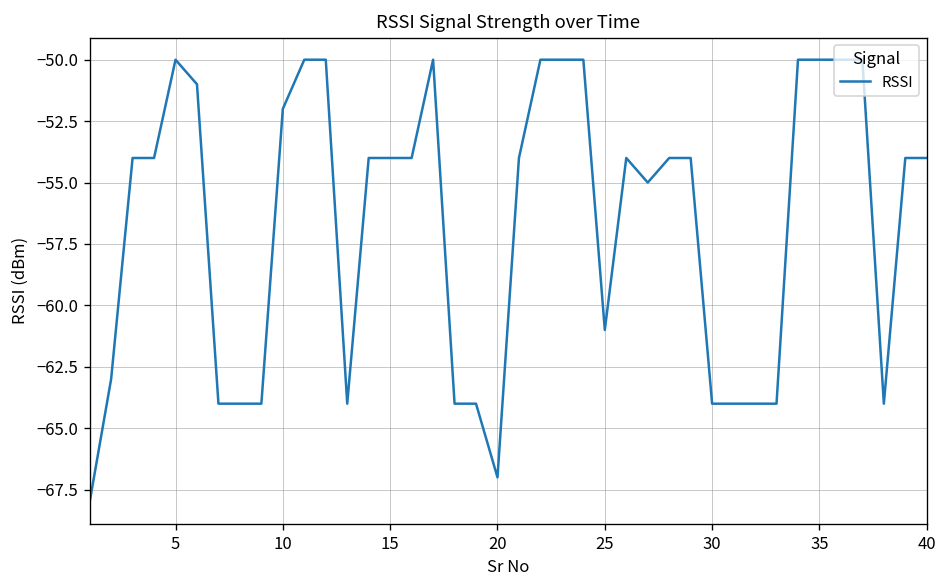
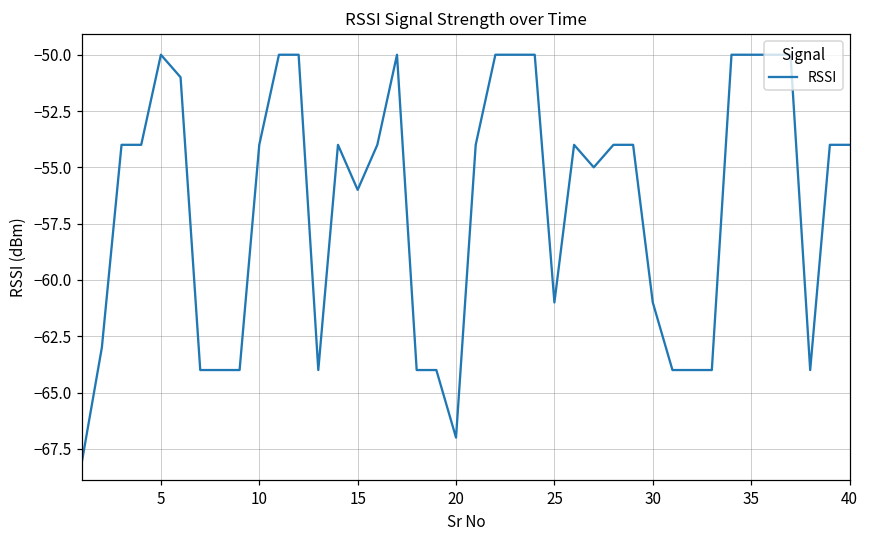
10: -52 -> -54
15: -54 -> -56
30: -64 -> -61
